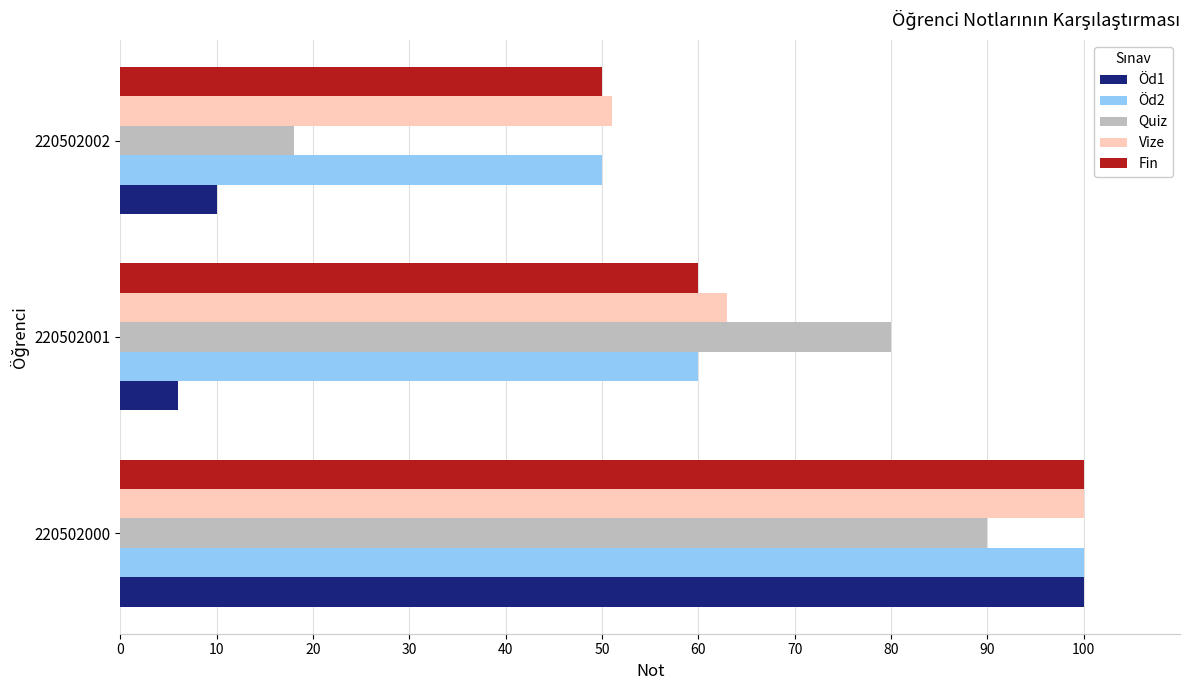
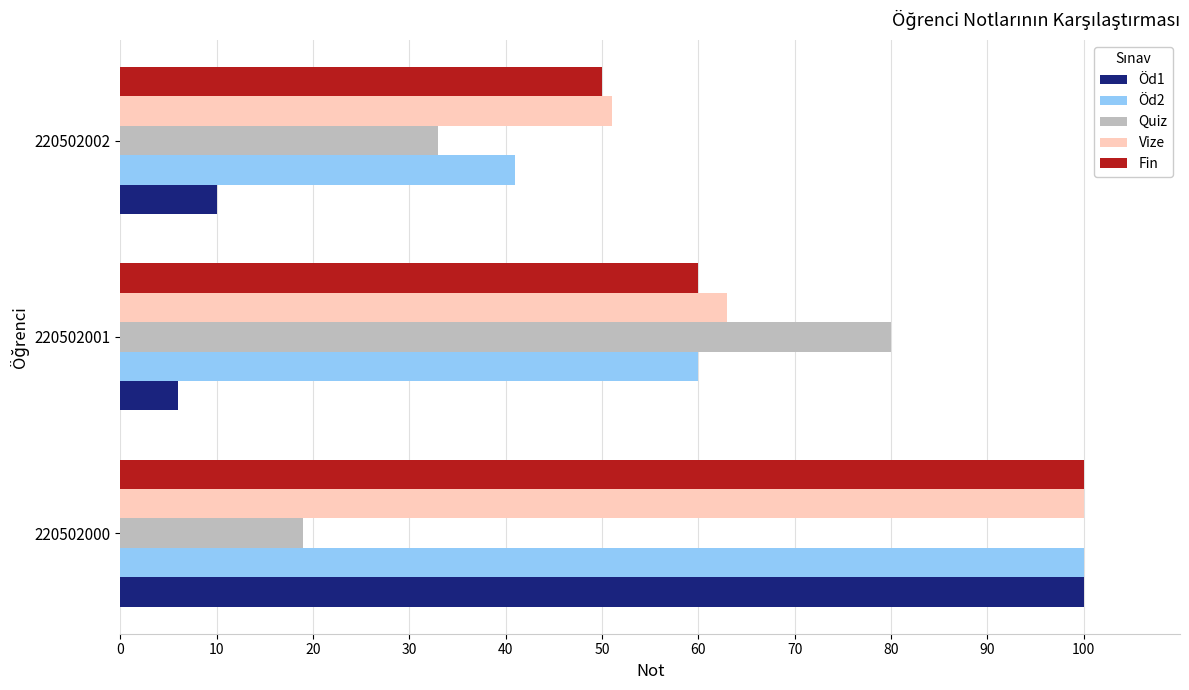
Quiz, 220502002: 18 -> 33
Öd2, 220502002: 50 -> 41
Quiz, 220502000: 90 -> 19
